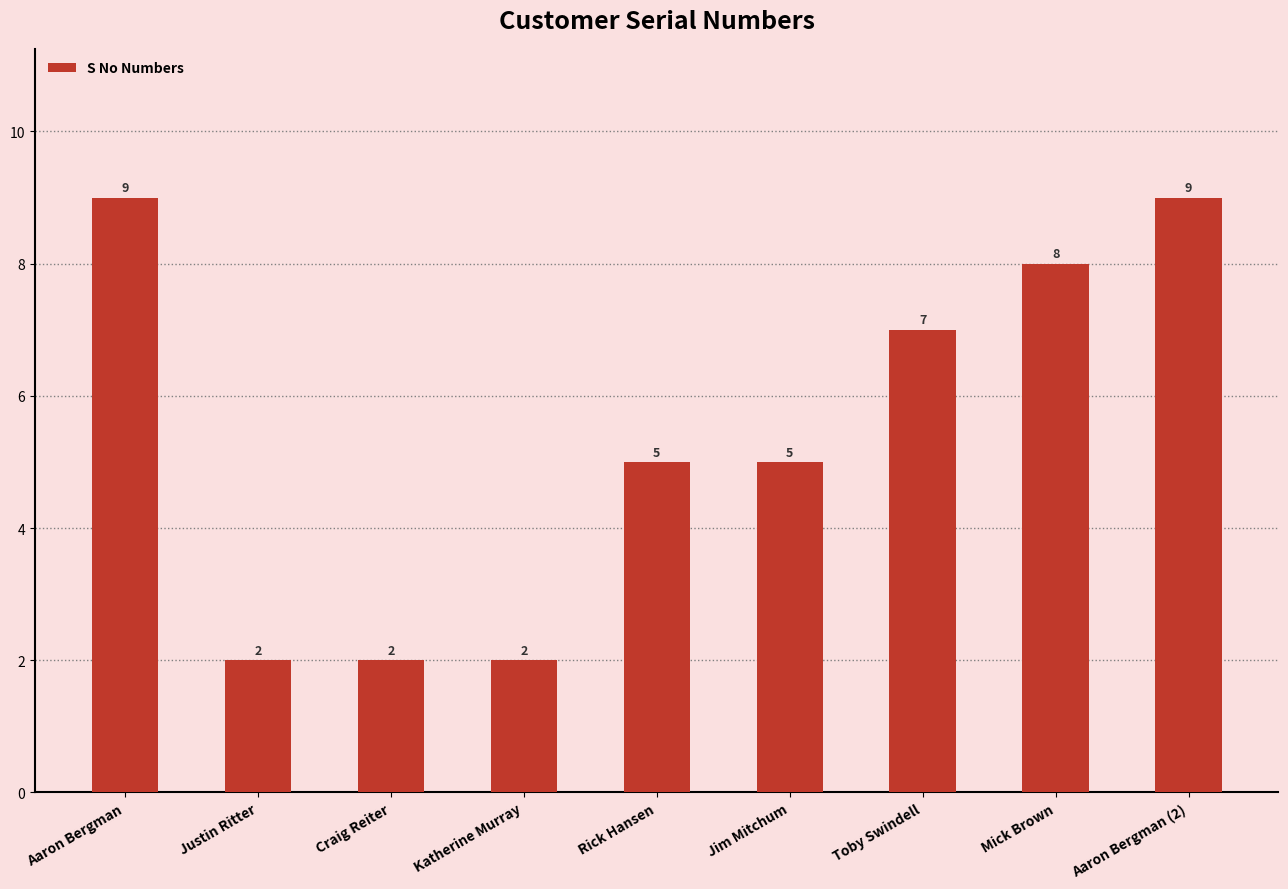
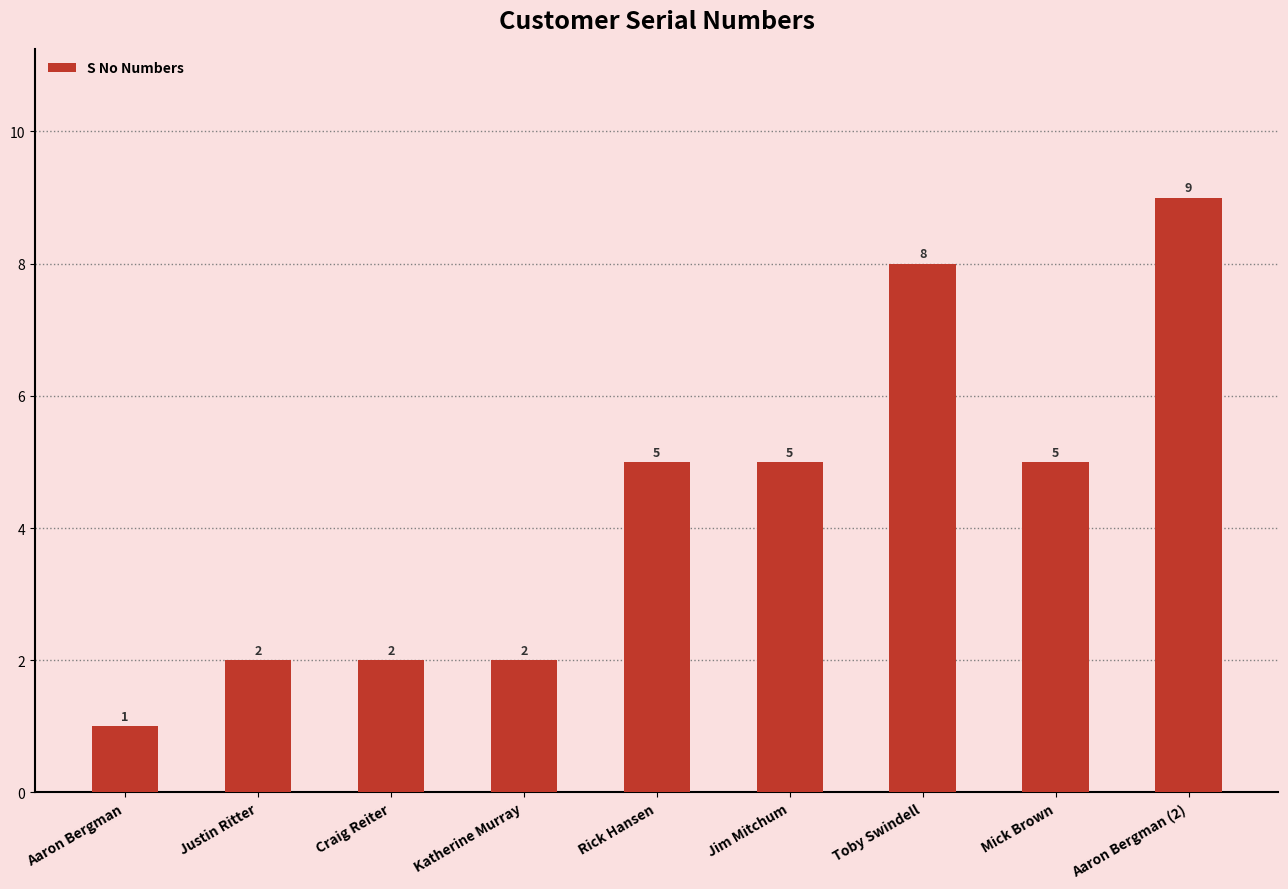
Aaron Bergman: 9 -> 1
Toby Swindell: 7 -> 8
Mick Brown: 8 -> 5
